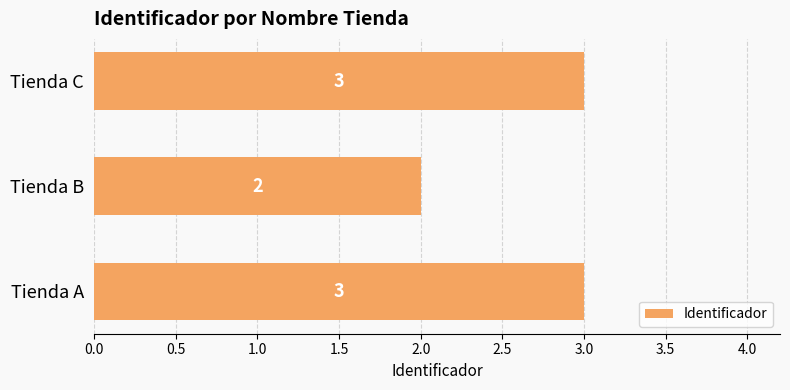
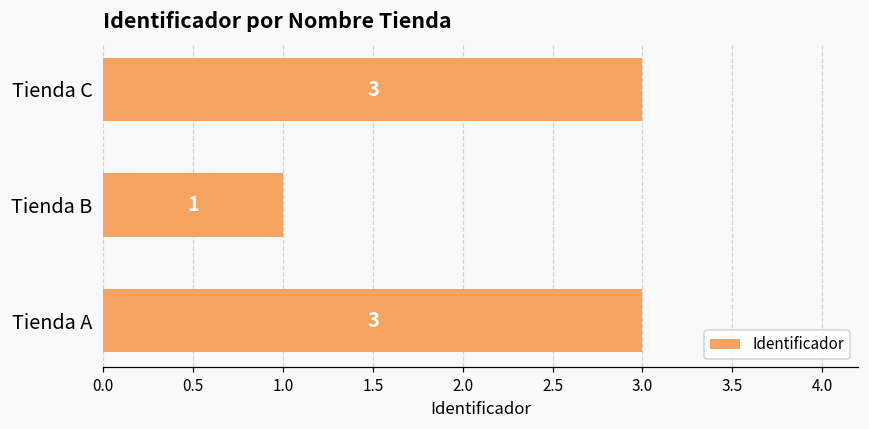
Tienda B: 2 -> 1
